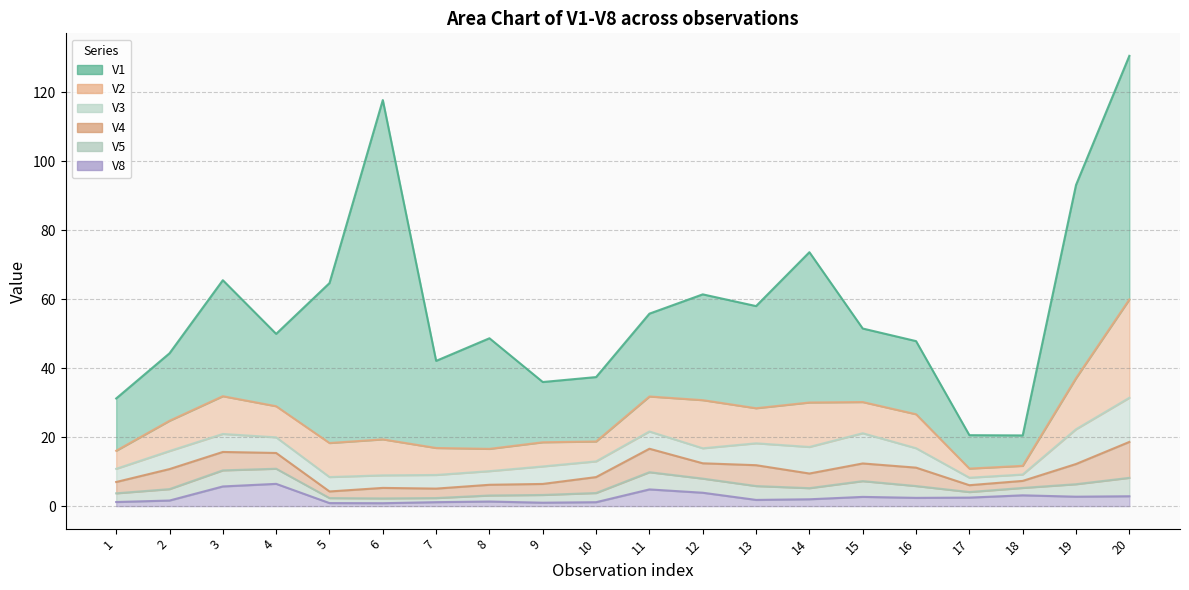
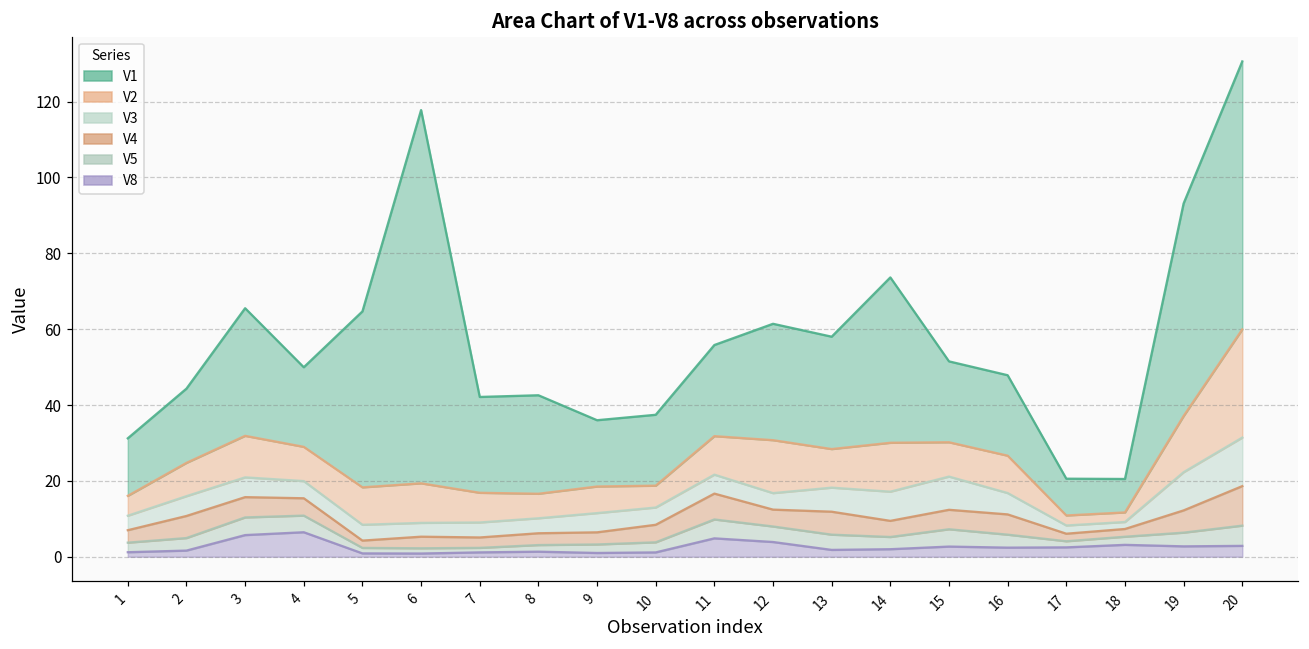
V1, 8: 32 -> 26
